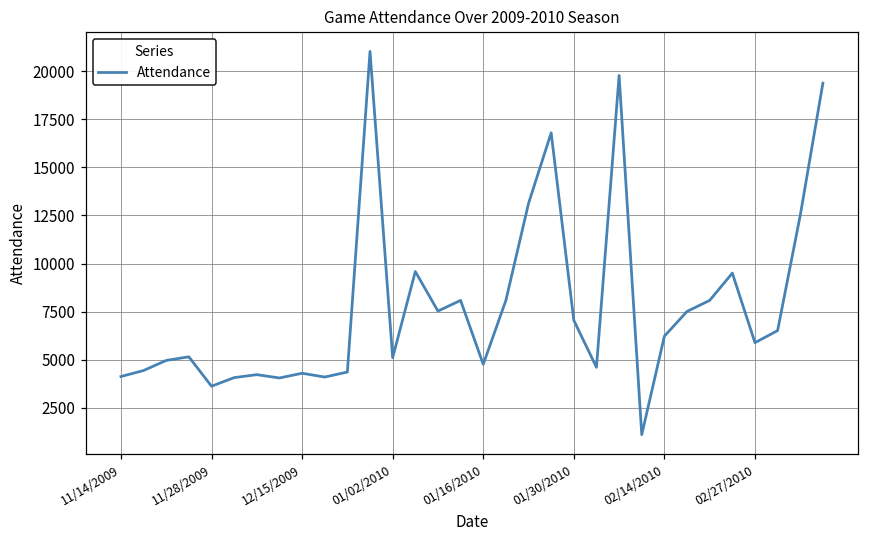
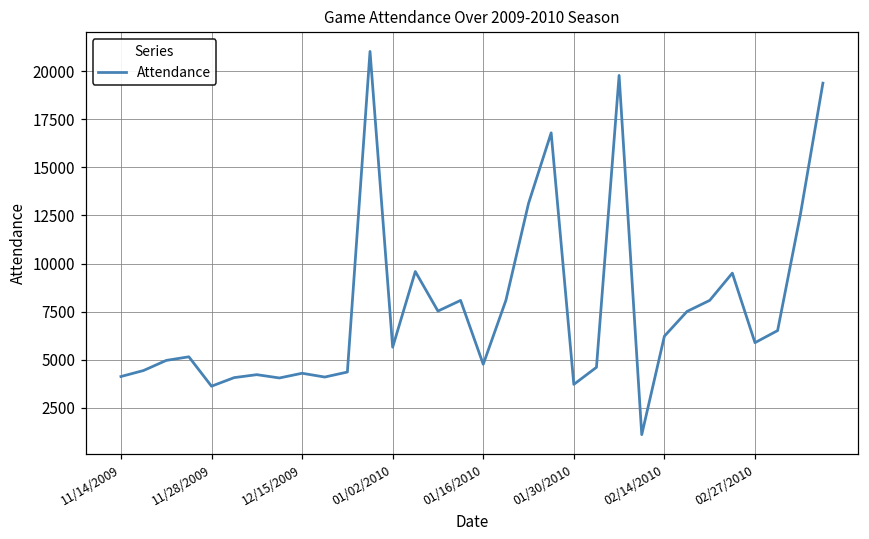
01/02/2010: 5100 -> 5700
01/30/2010: 7000 -> 3700
